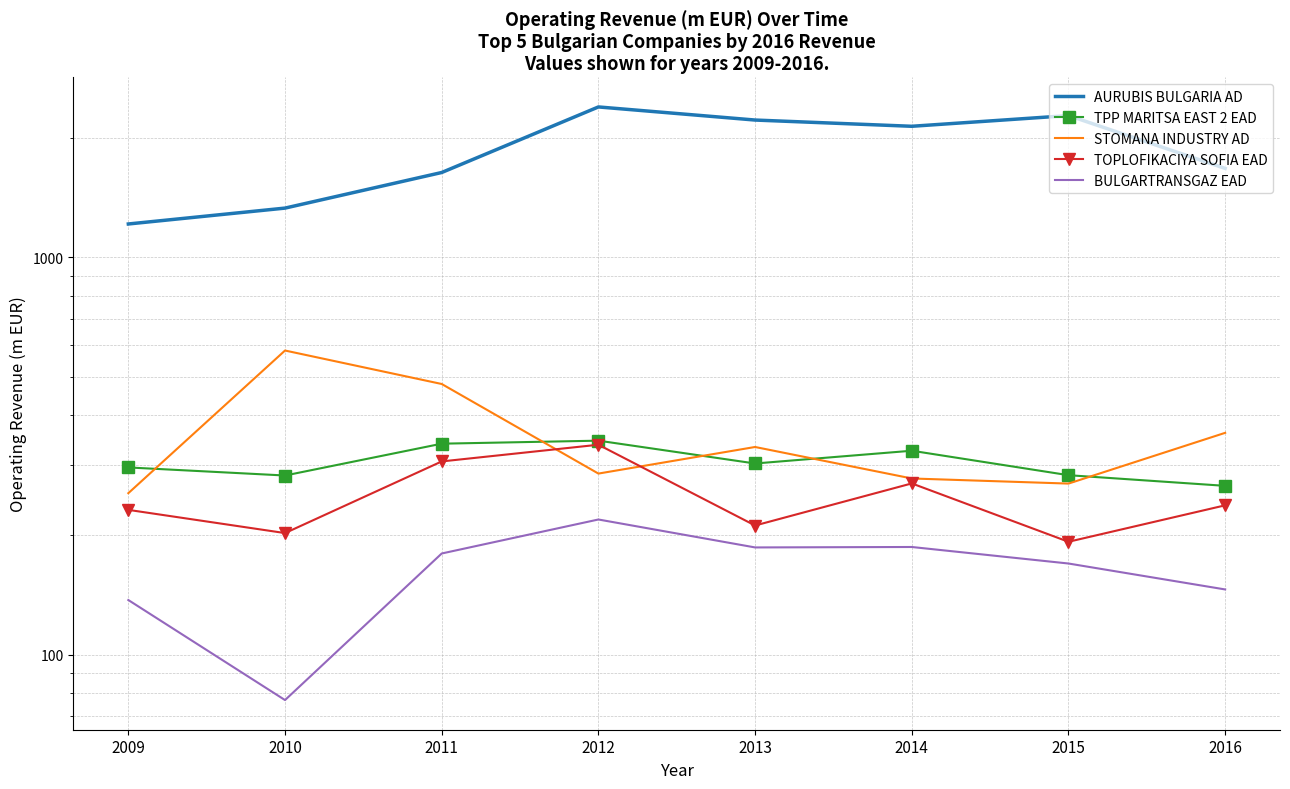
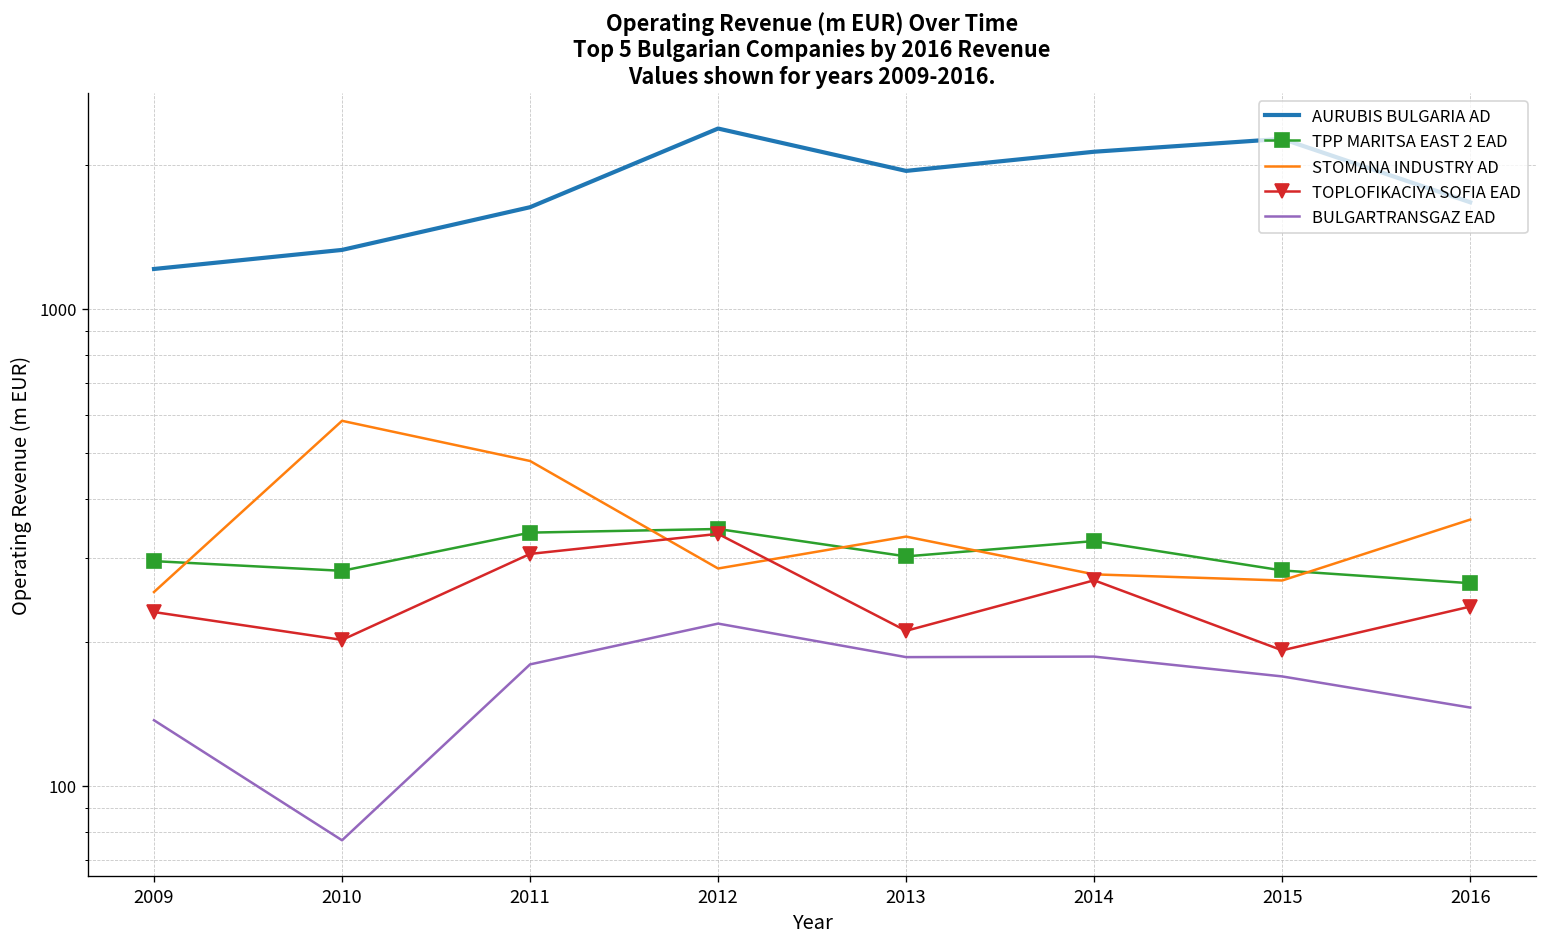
AURUBIS BULGARIA AD, 2013: 2200 -> 1900
